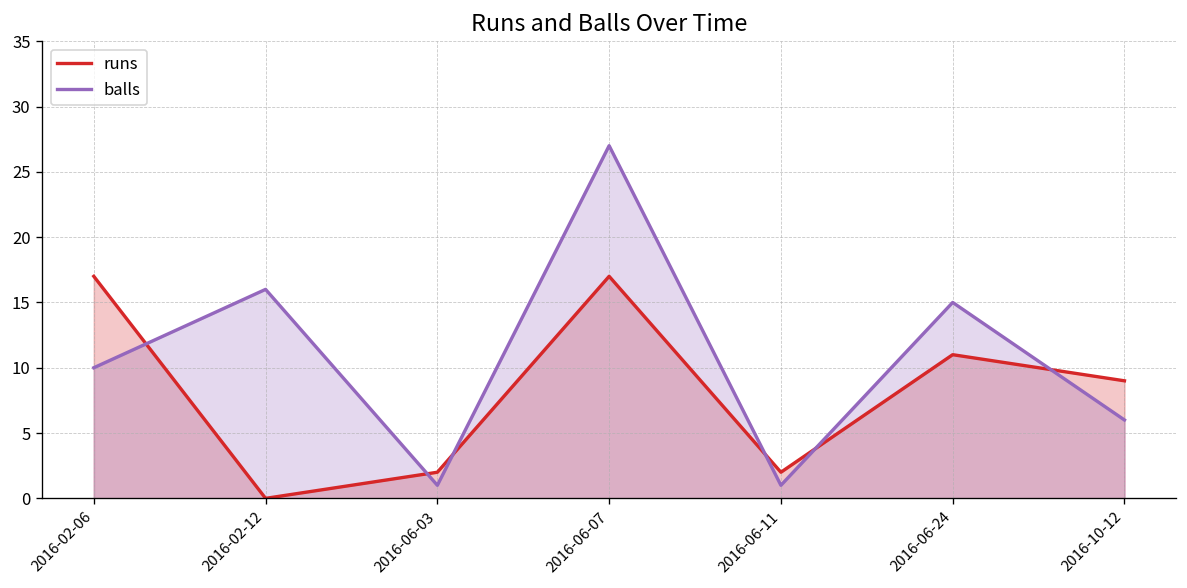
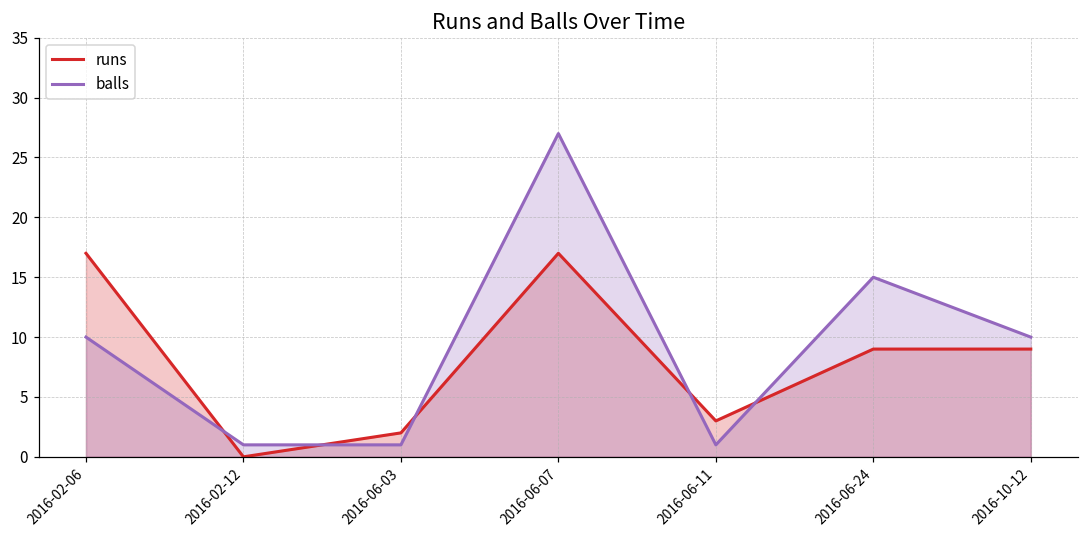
balls, 2016-02-12: 16 -> 1
runs, 2016-06-11: 2 -> 3
runs, 2016-06-24: 11 -> 9
balls, 2016-10-12: 6 -> 10
